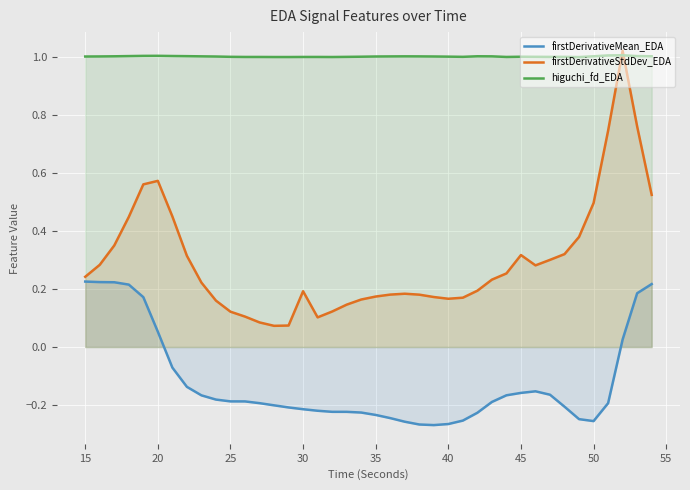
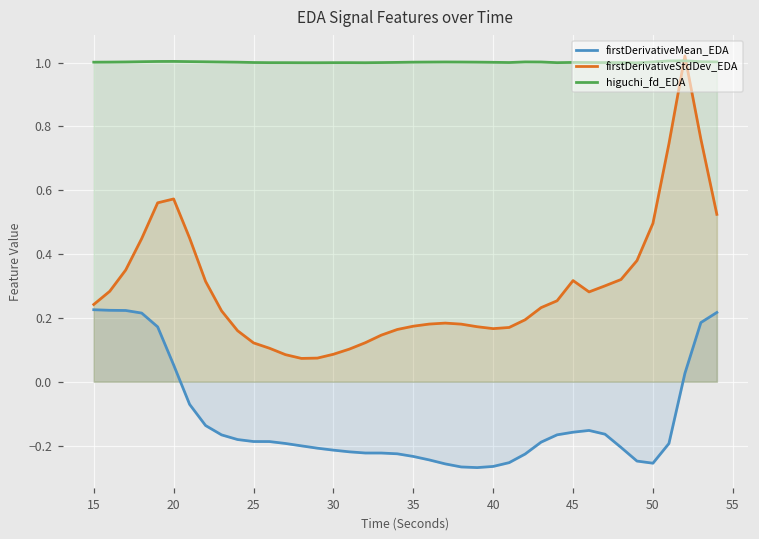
firstDerivativeStdDev_EDA, 30: 0.19 -> 0.09
